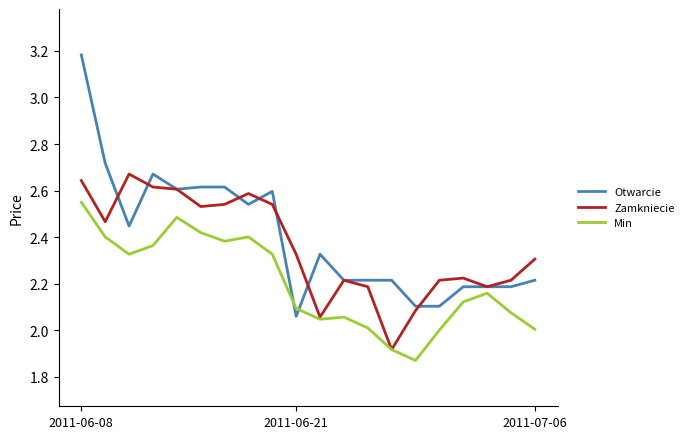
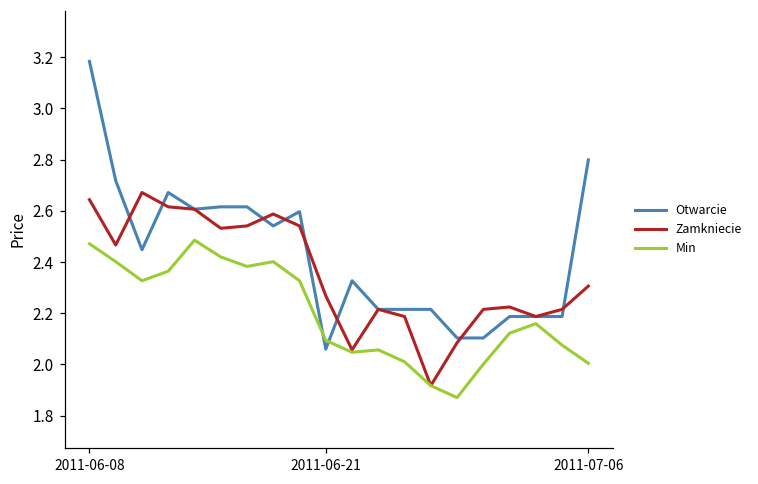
Min, 2011-06-08: 2.55 -> 2.47
Zamkniecie, 2011-06-21: 2.33 -> 2.27
Otwarcie, 2011-07-06: 2.22 -> 2.80
